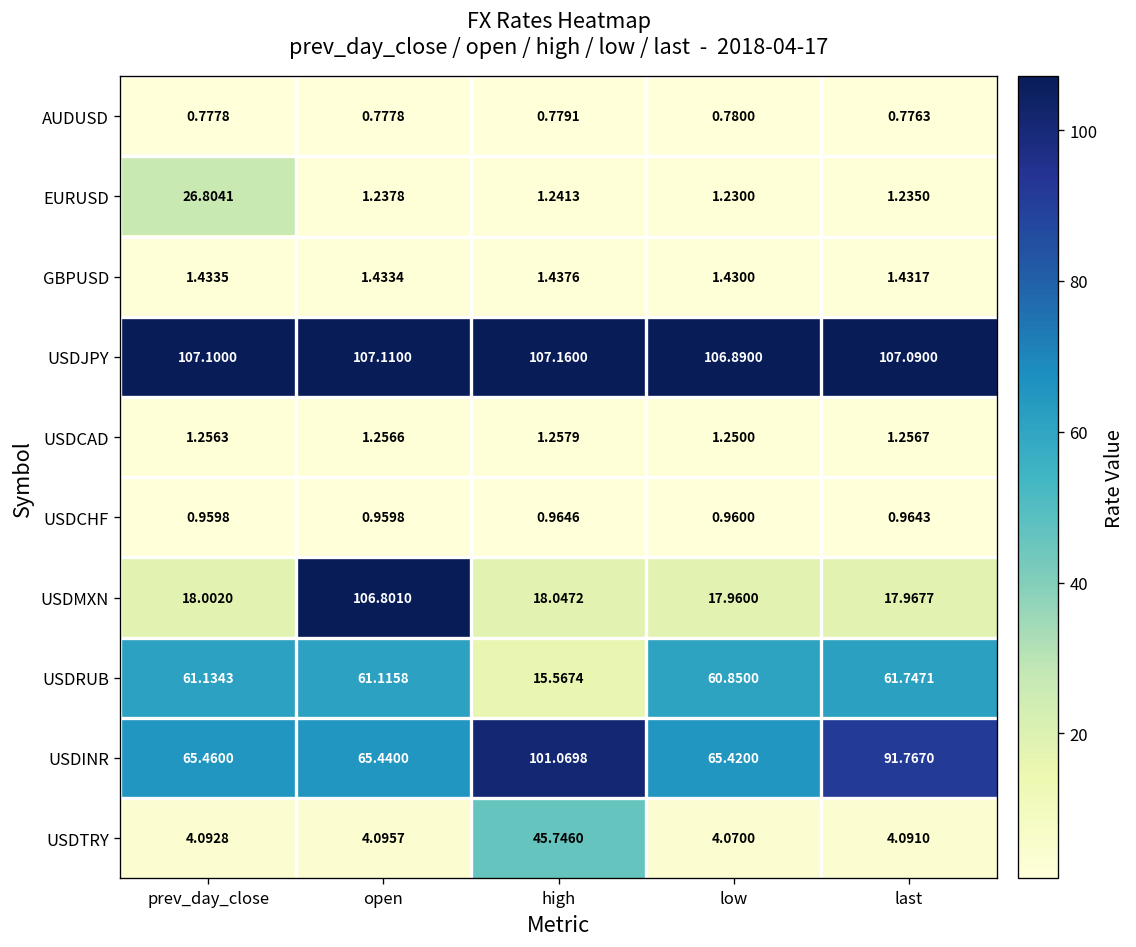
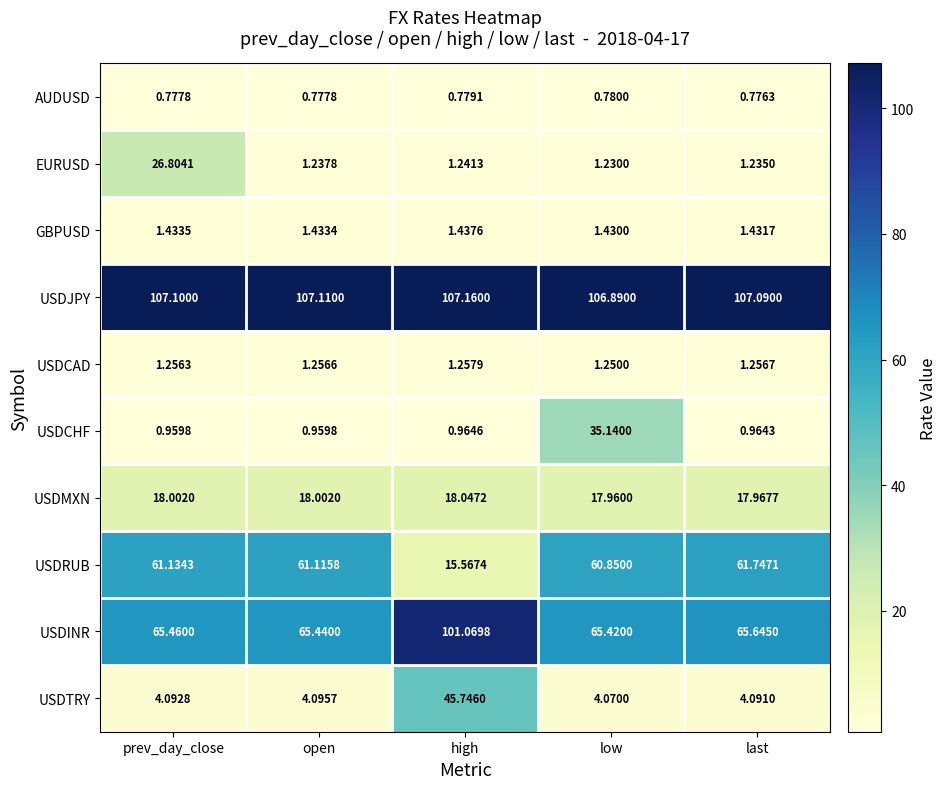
USDCHF, low: 0.9600 -> 35.1400
USDMXN, open: 106.8010 -> 18.0020
USDINR, last: 91.7670 -> 65.6450
